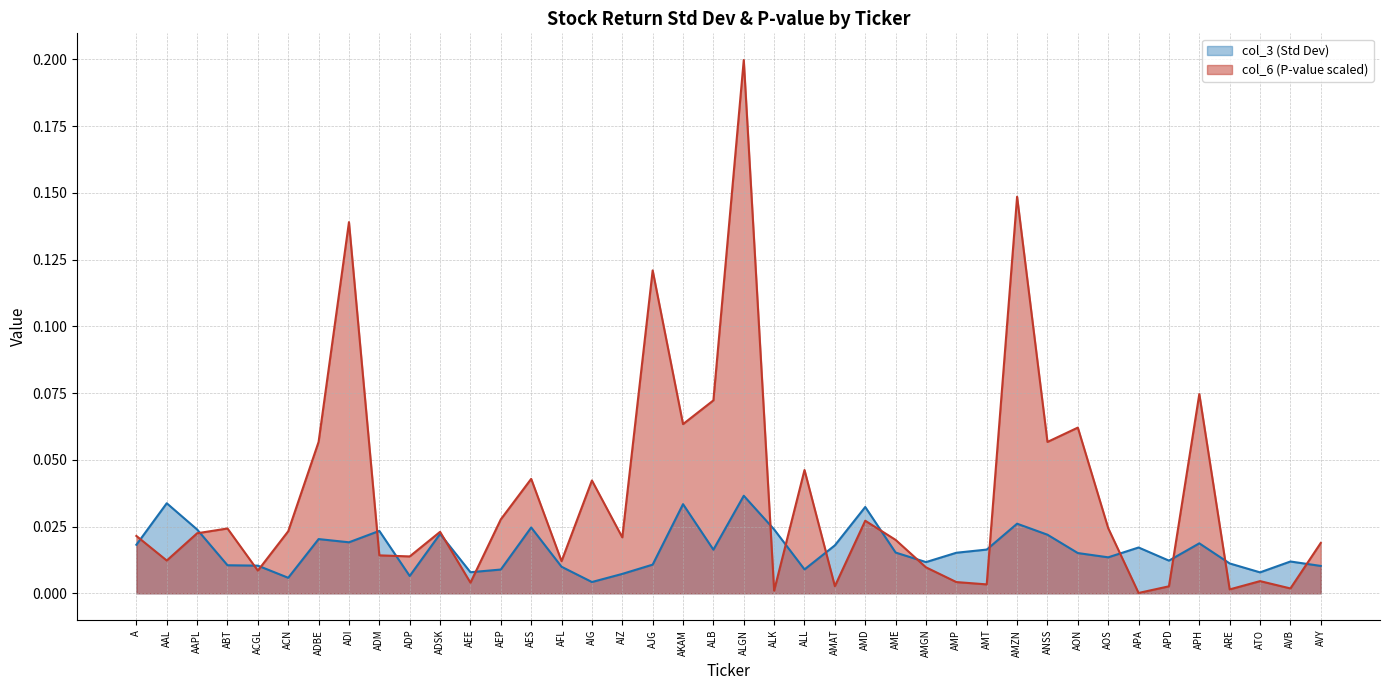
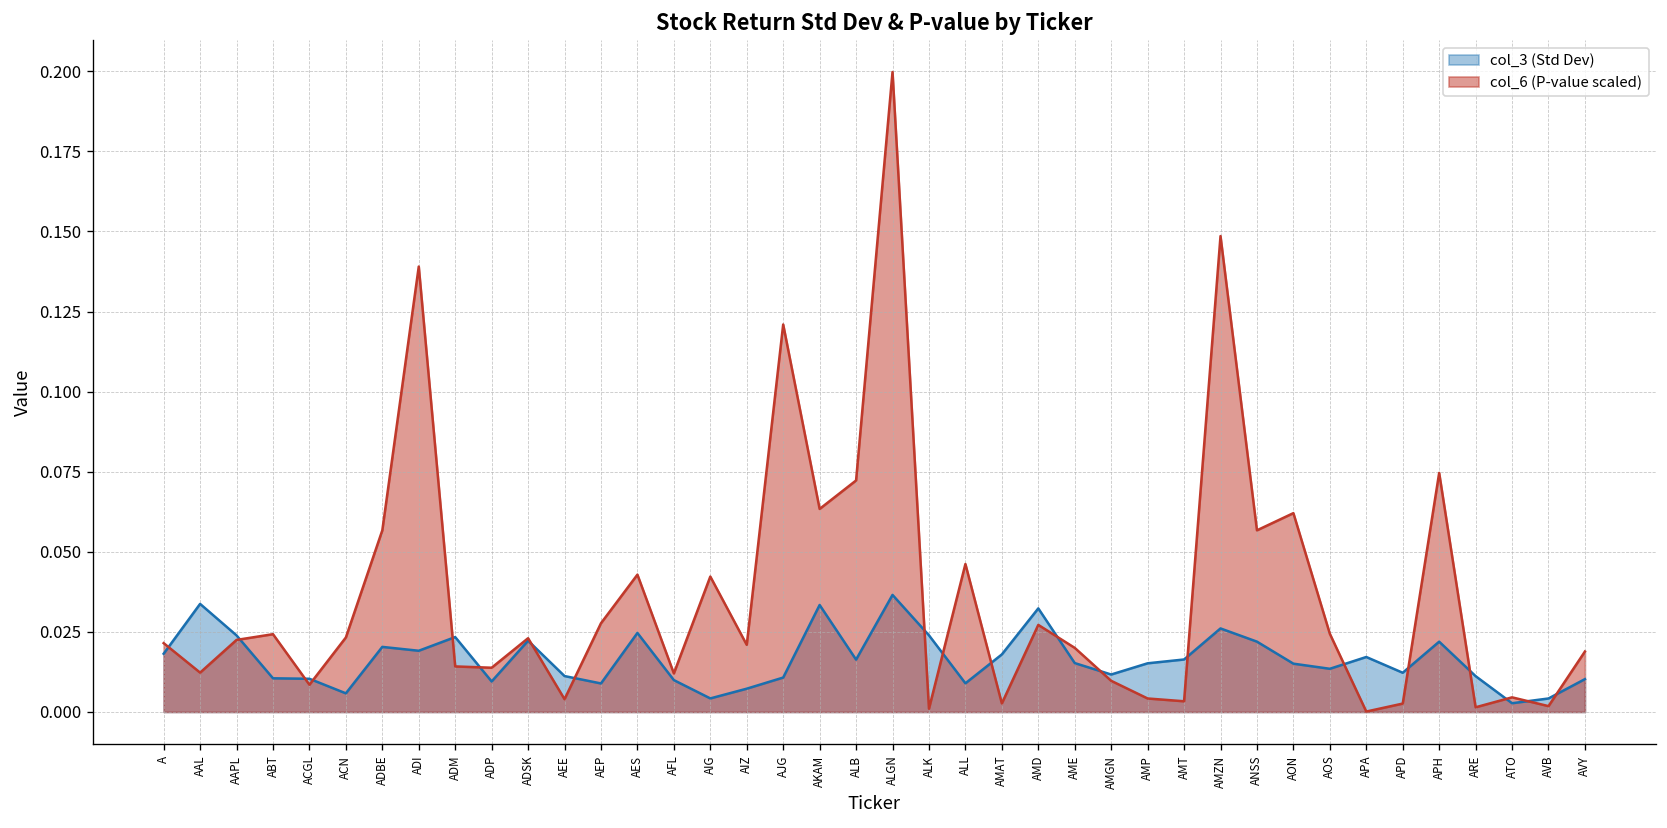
col_3 (Std Dev), ADP: 0.006 -> 0.010
col_3 (Std Dev), AEE: 0.008 -> 0.011
col_3 (Std Dev), APH: 0.019 -> 0.022
col_3 (Std Dev), ATO: 0.008 -> 0.003
col_3 (Std Dev), AVB: 0.012 -> 0.004
